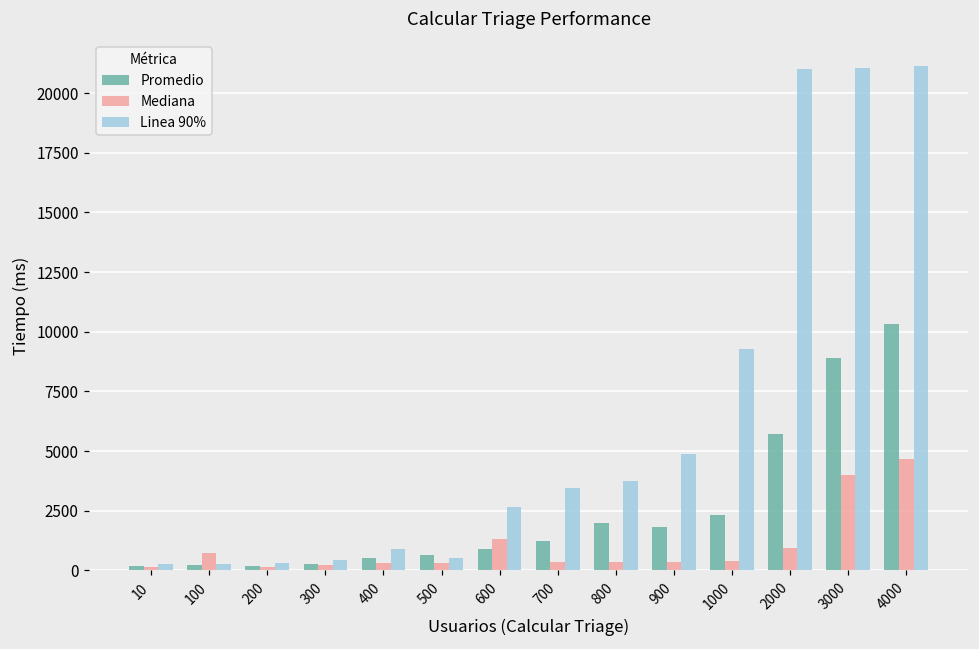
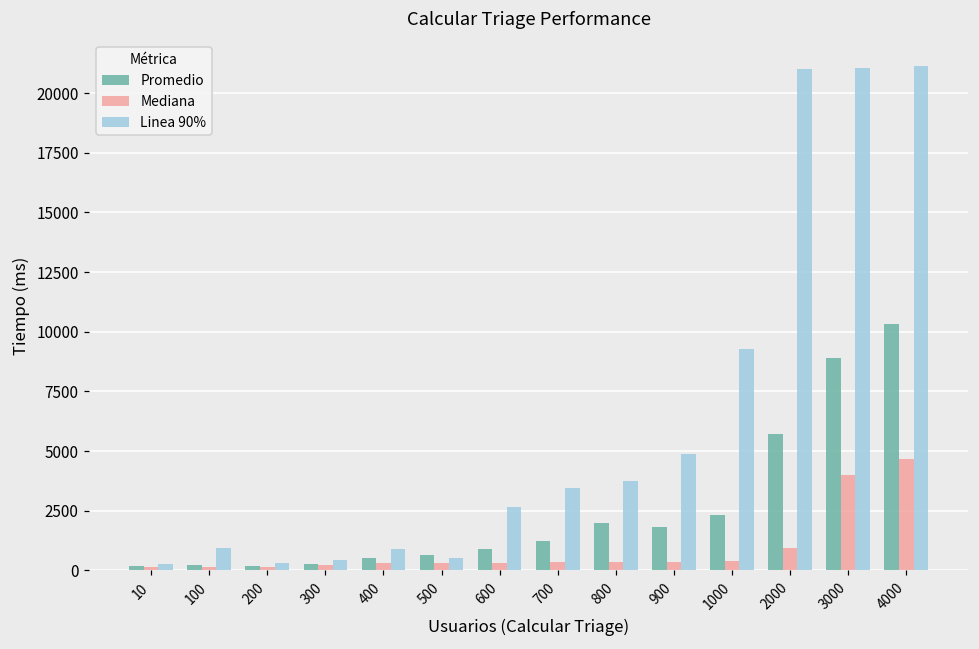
Mediana, 100: 700 -> 100
Linea 90%, 100: 300 -> 900
Mediana, 600: 1300 -> 300
